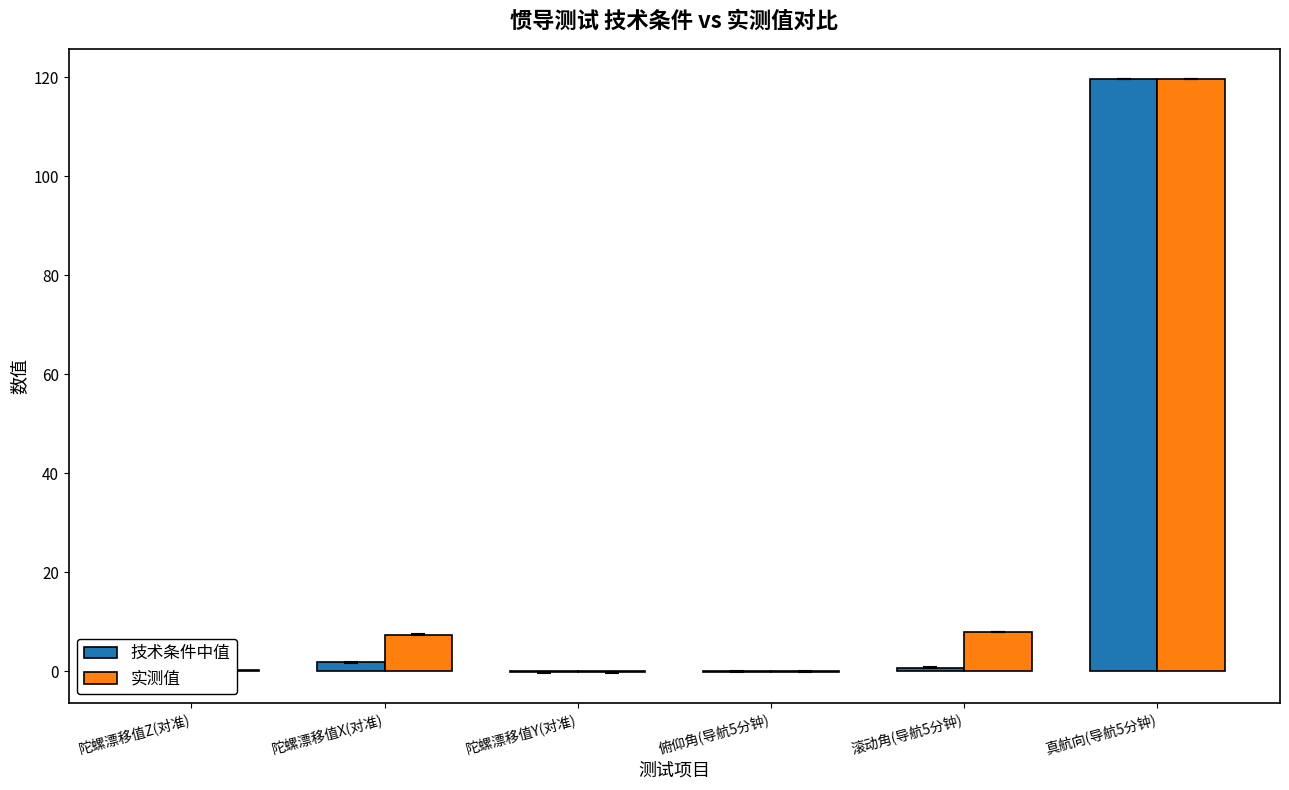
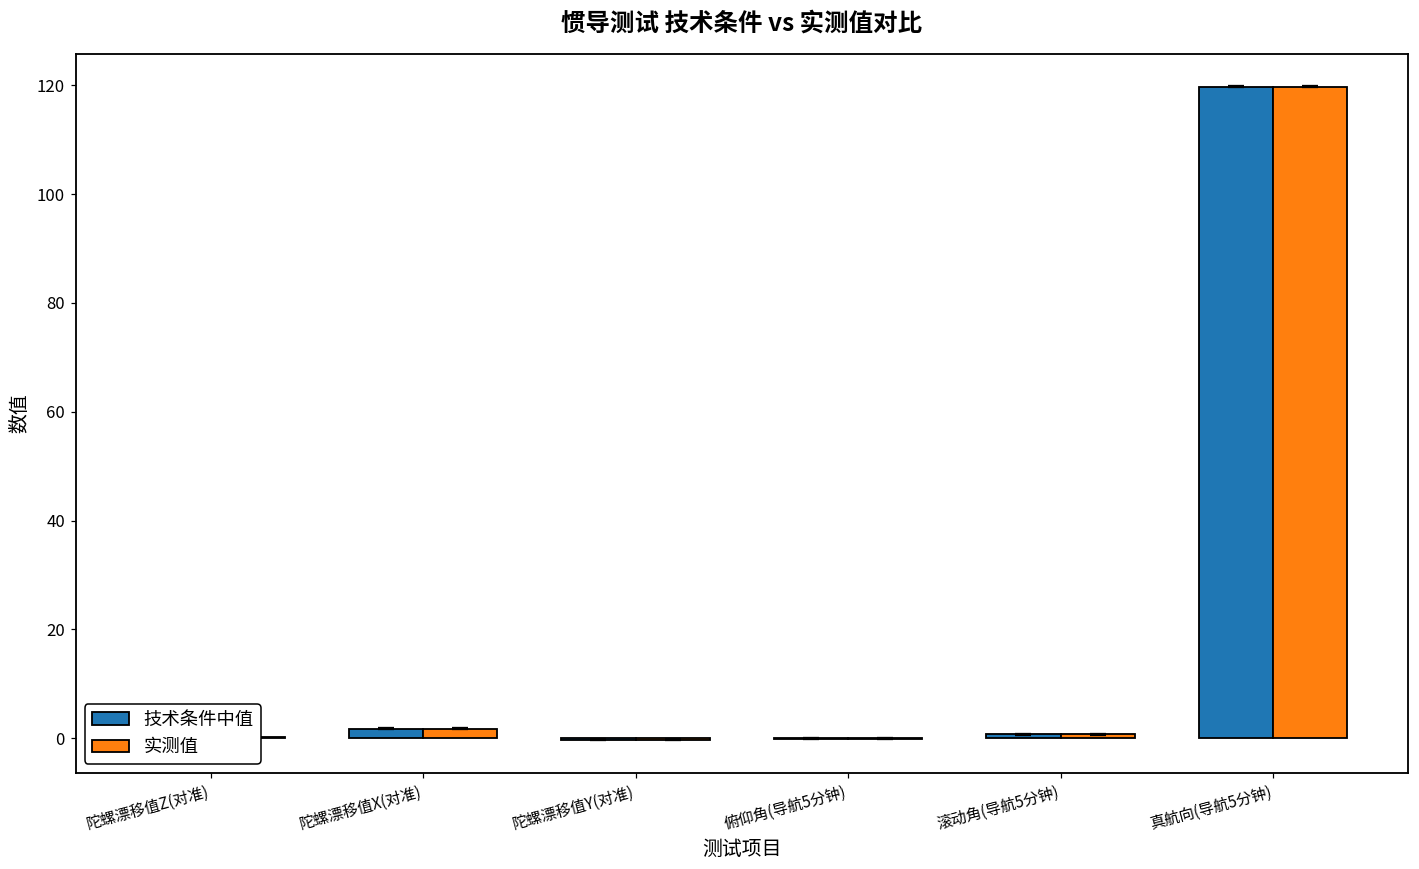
实测值, 陀螺漂移值X(对准): 7 -> 2
实测值, 滚动角(导航5分钟): 8 -> 1
